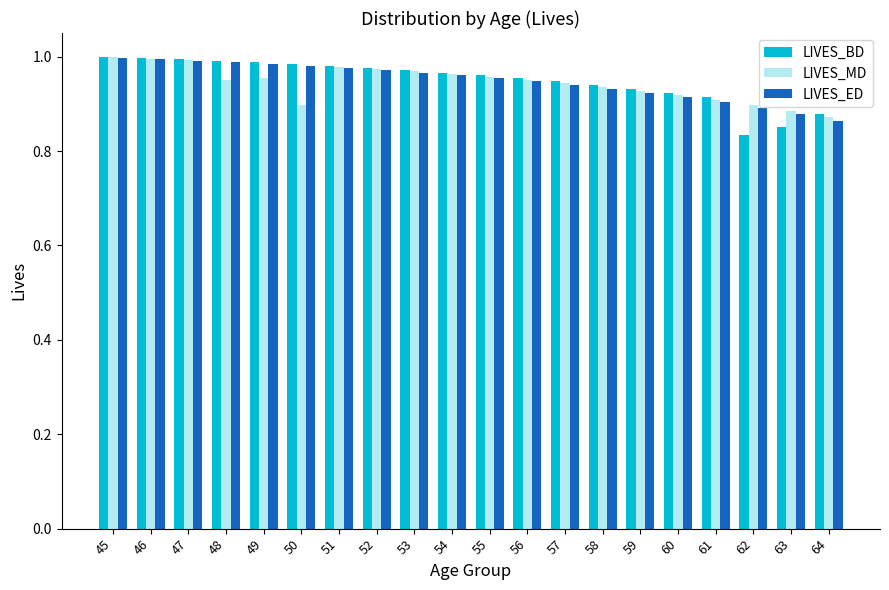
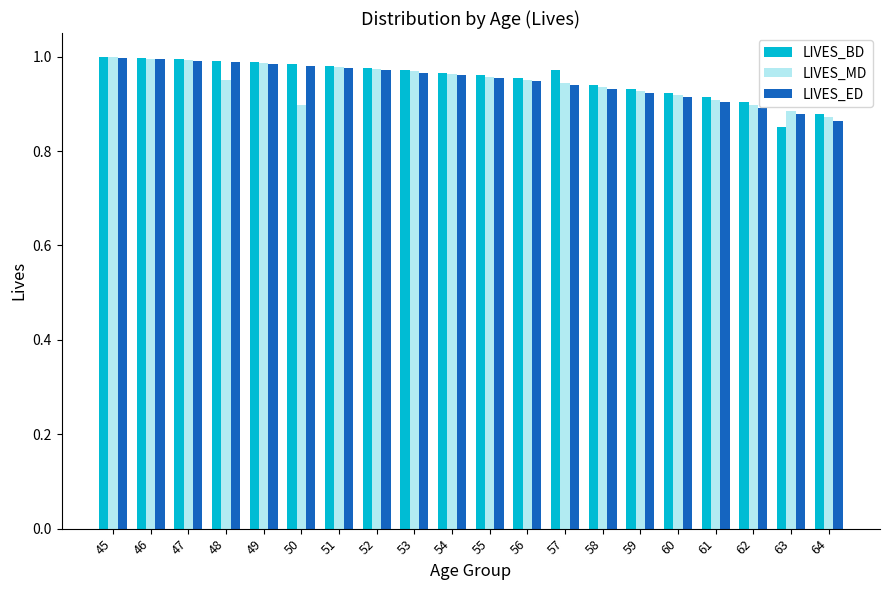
LIVES_MD, 49: 0.95 -> 0.99
LIVES_BD, 57: 0.95 -> 0.97
LIVES_BD, 62: 0.83 -> 0.90
